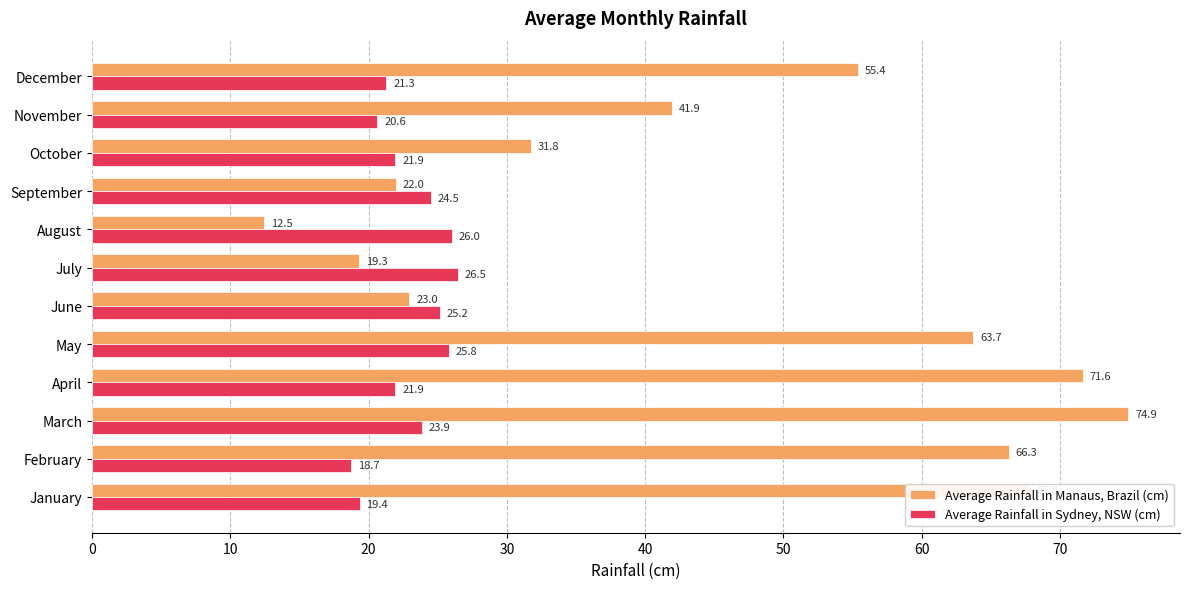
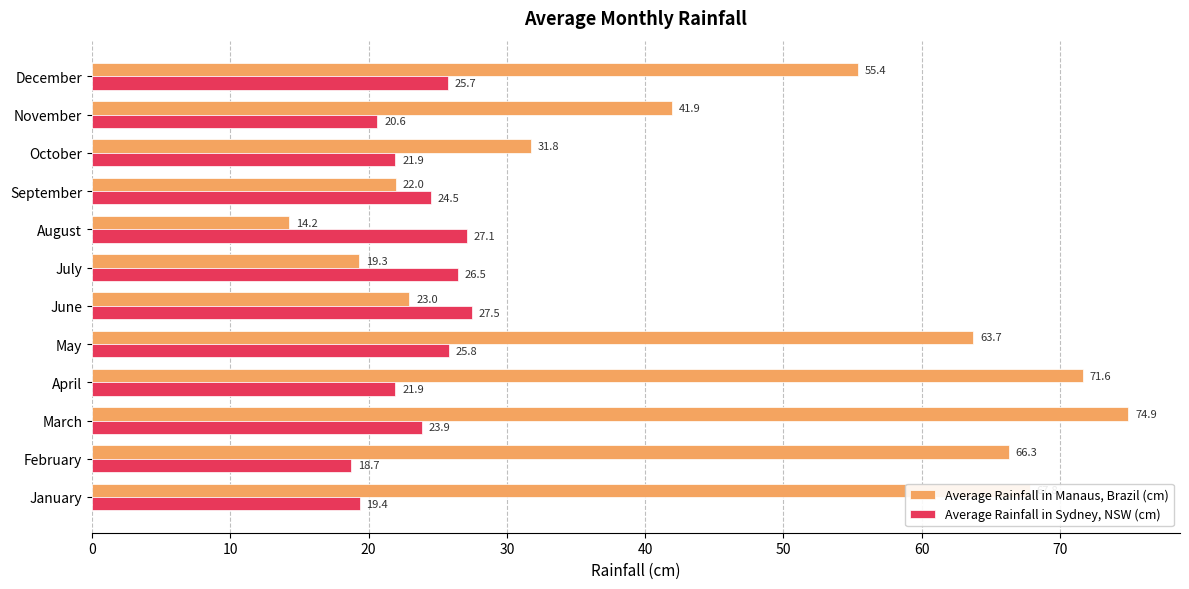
Average Rainfall in Sydney, NSW (cm), December: 21.3 -> 25.7
Average Rainfall in Manaus, Brazil (cm), August: 12.5 -> 14.2
Average Rainfall in Sydney, NSW (cm), August: 26.0 -> 27.1
Average Rainfall in Sydney, NSW (cm), June: 25.2 -> 27.5
